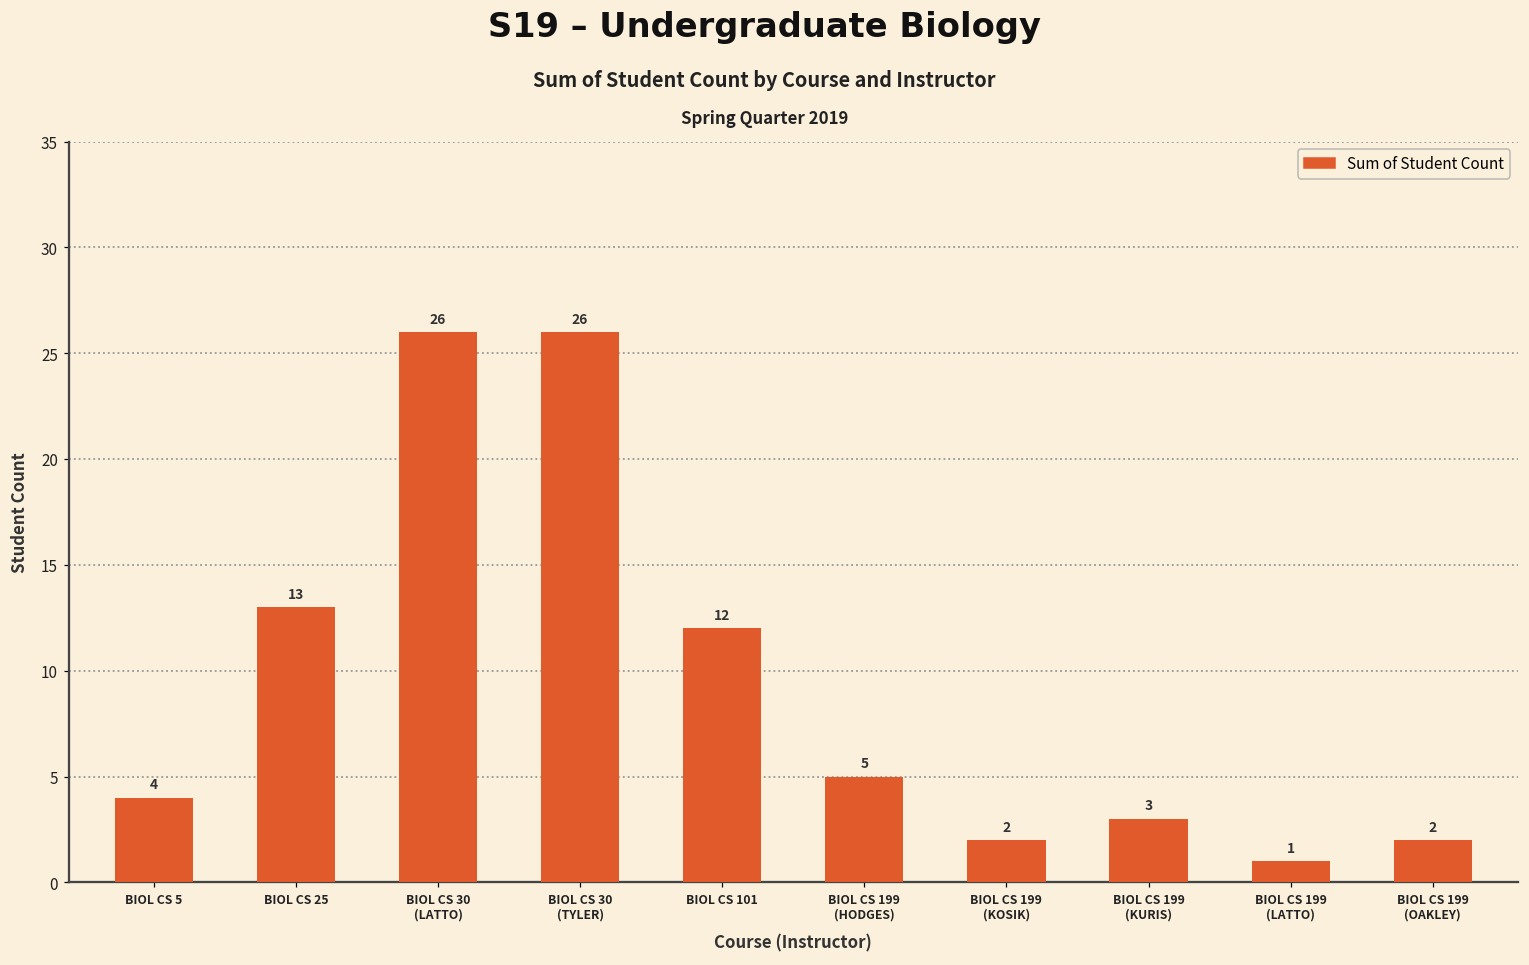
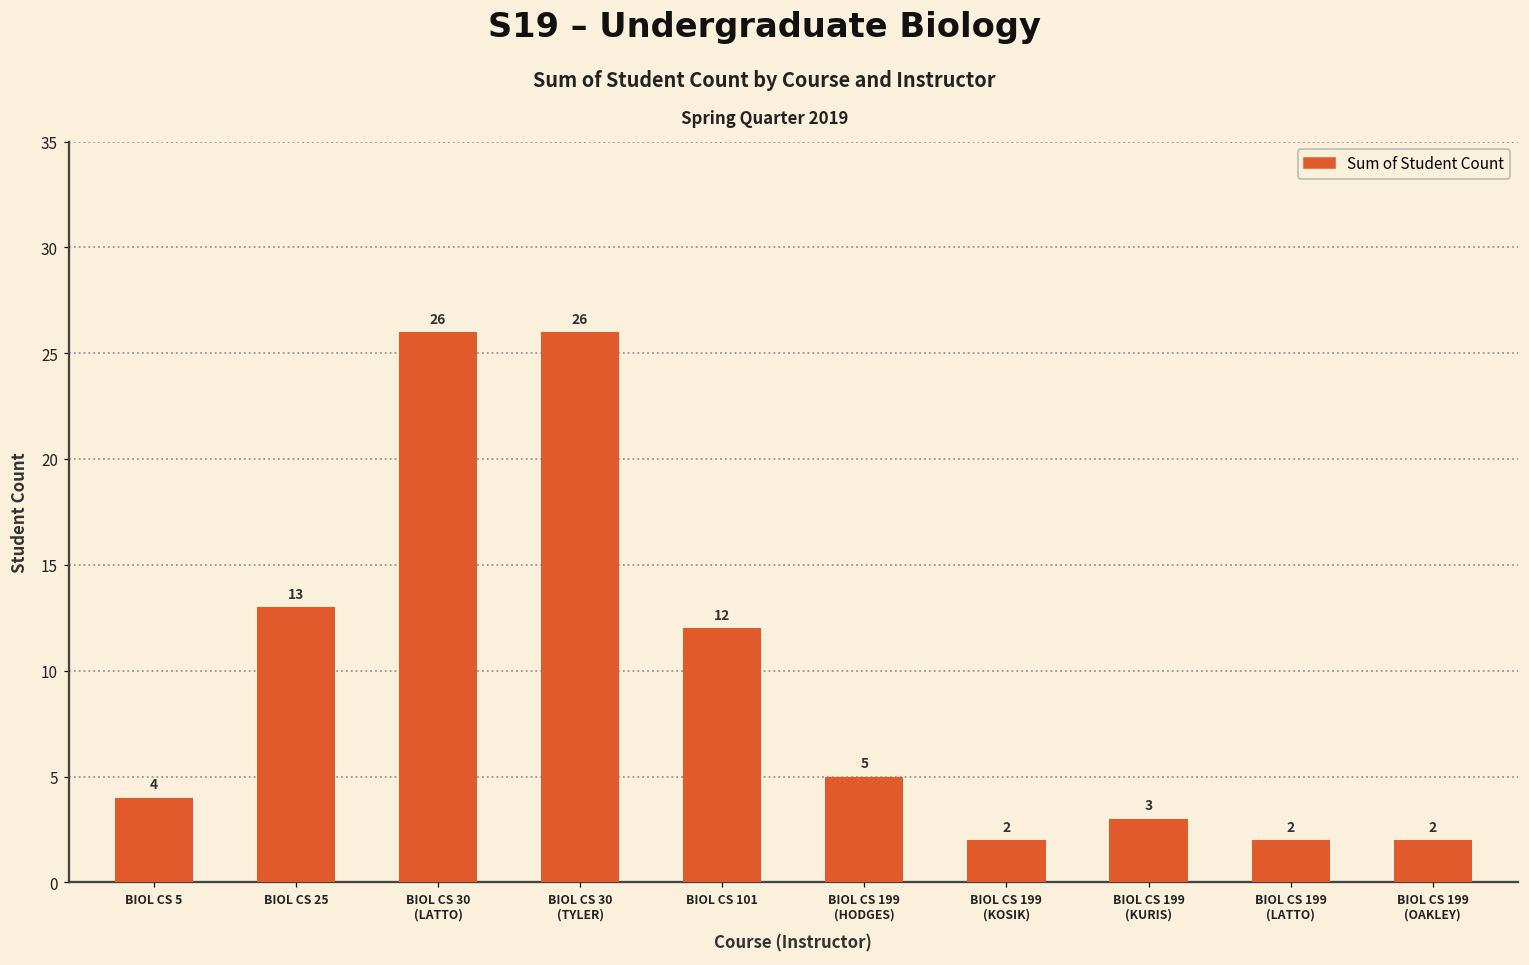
BIOL CS 199 (LATTO): 1 -> 2
